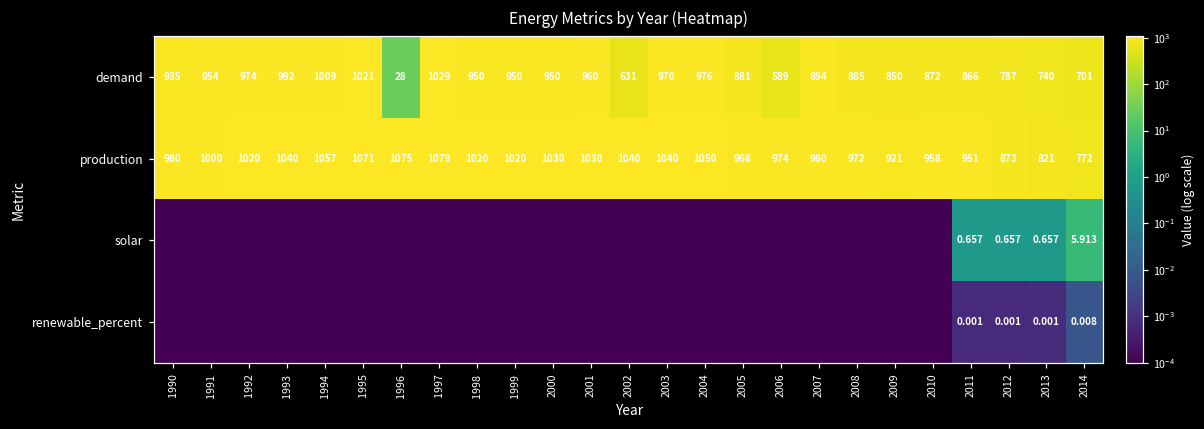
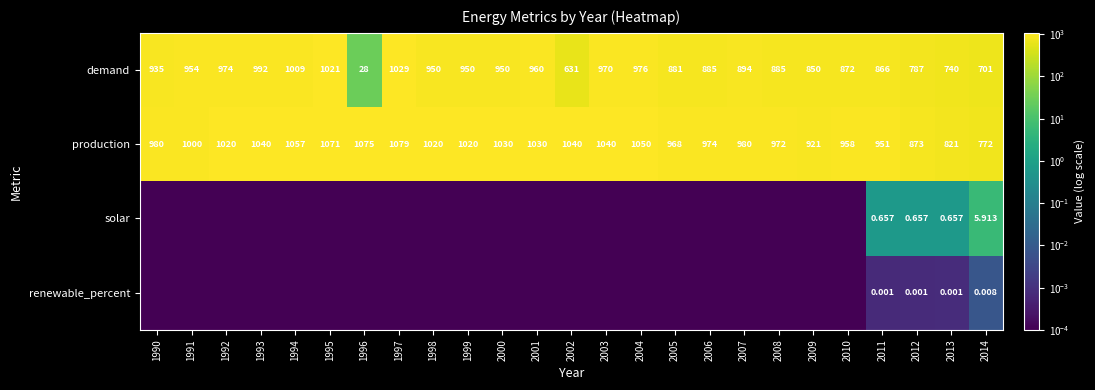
demand, 2006: 589 -> 885
